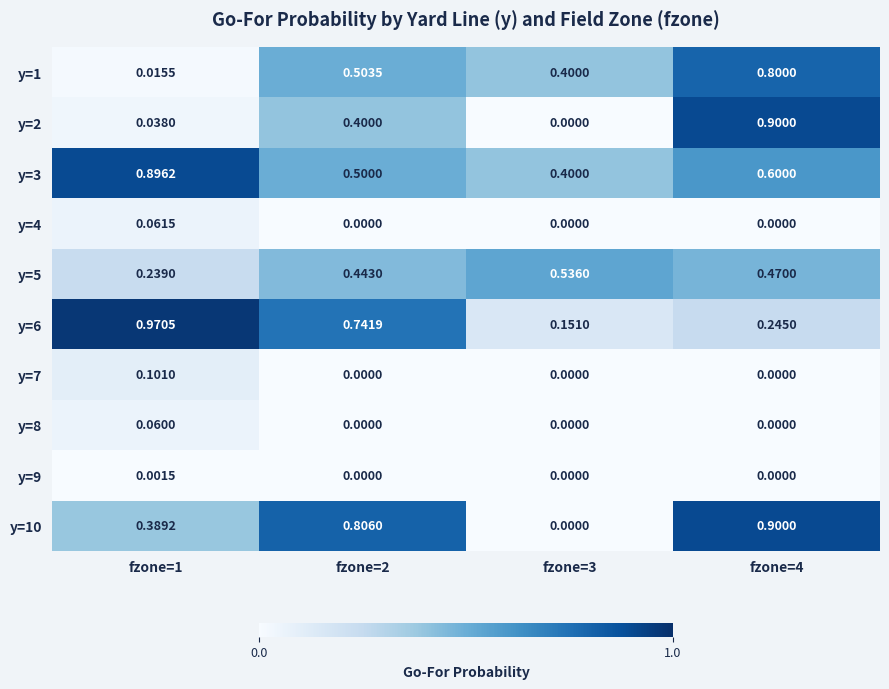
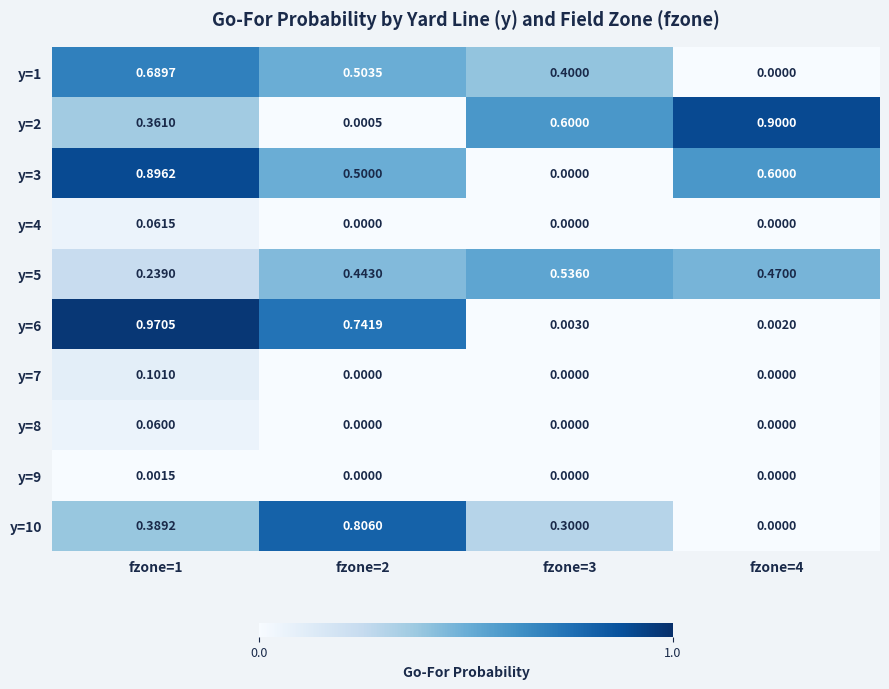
y=1, fzone=1: 0.0155 -> 0.6897
y=1, fzone=4: 0.8000 -> 0.0000
y=2, fzone=1: 0.0380 -> 0.3610
y=2, fzone=2: 0.4000 -> 0.0005
y=2, fzone=3: 0.0000 -> 0.6000
y=3, fzone=3: 0.4000 -> 0.0000
y=6, fzone=3: 0.1510 -> 0.0030
y=6, fzone=4: 0.2450 -> 0.0020
y=10, fzone=3: 0.0000 -> 0.3000
y=10, fzone=4: 0.9000 -> 0.0000
